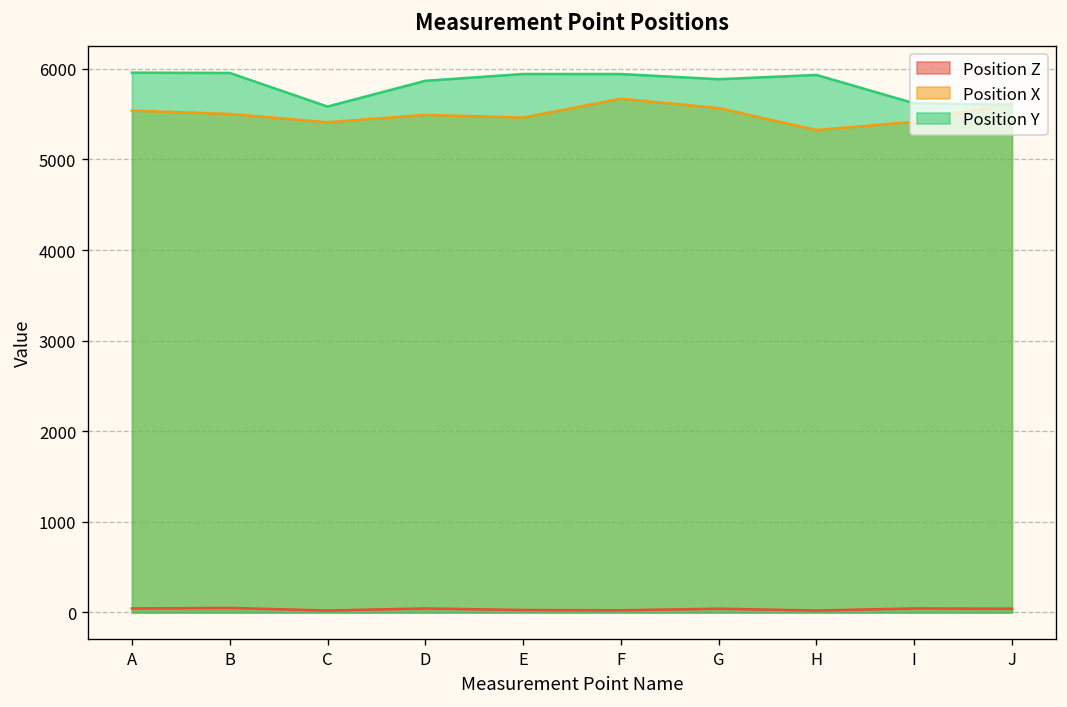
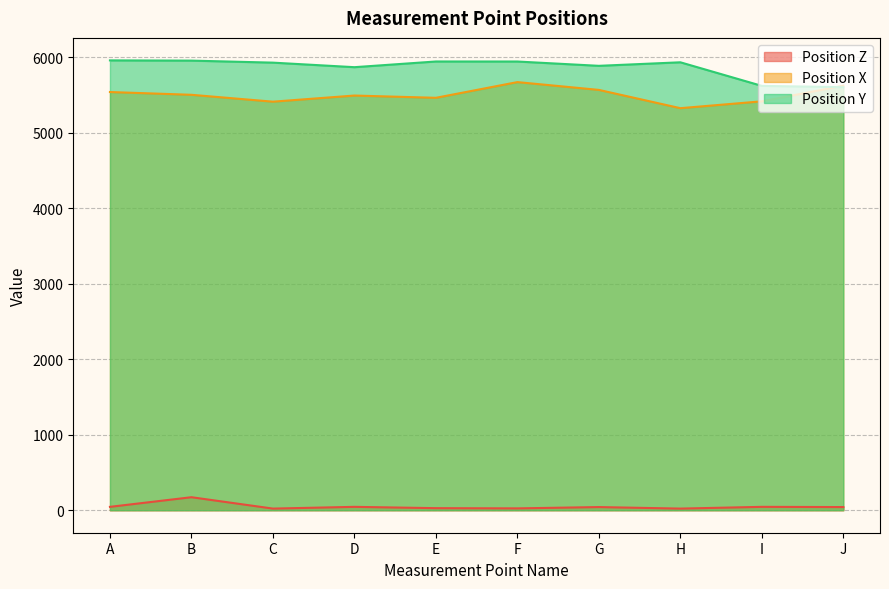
Position Z, B: 100 -> 200
Position Y, C: 5600 -> 5900
